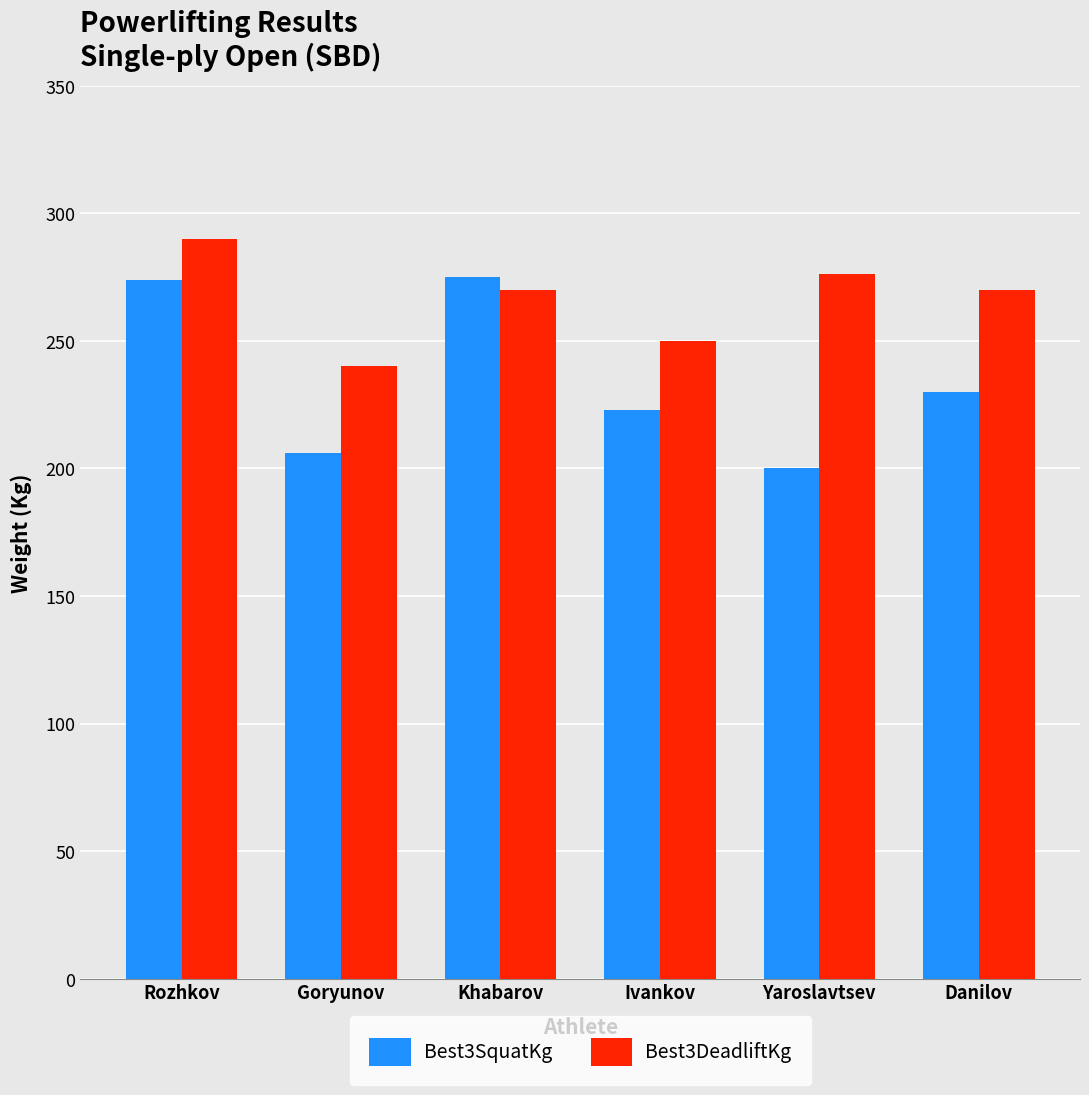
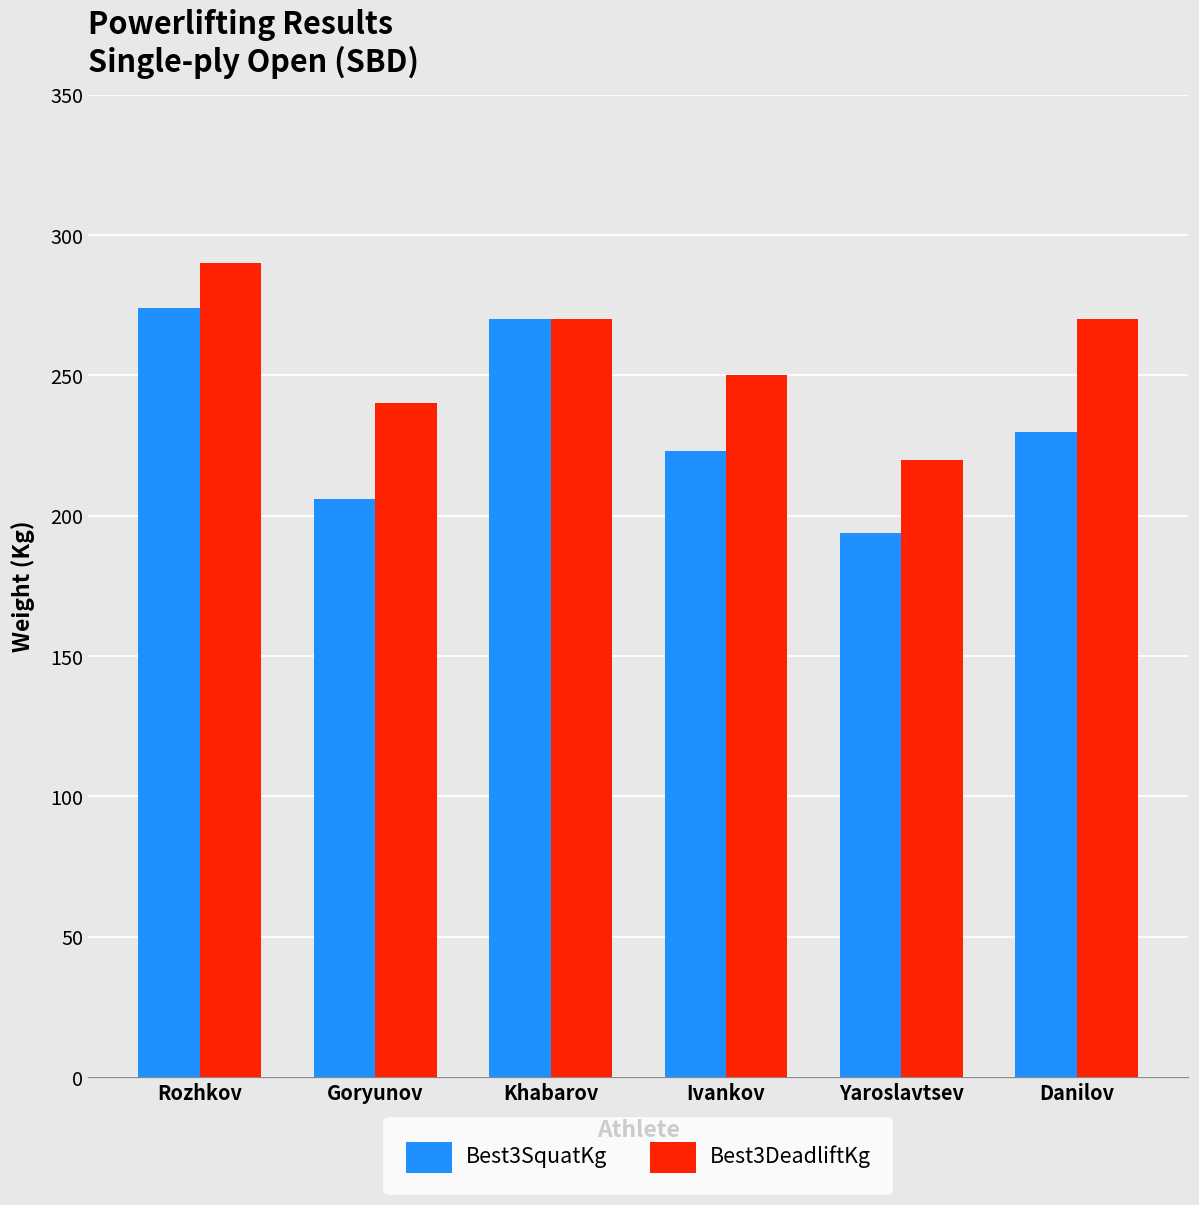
Best3SquatKg, Khabarov: 275 -> 270
Best3SquatKg, Yaroslavtsev: 200 -> 194
Best3DeadliftKg, Yaroslavtsev: 276 -> 220
